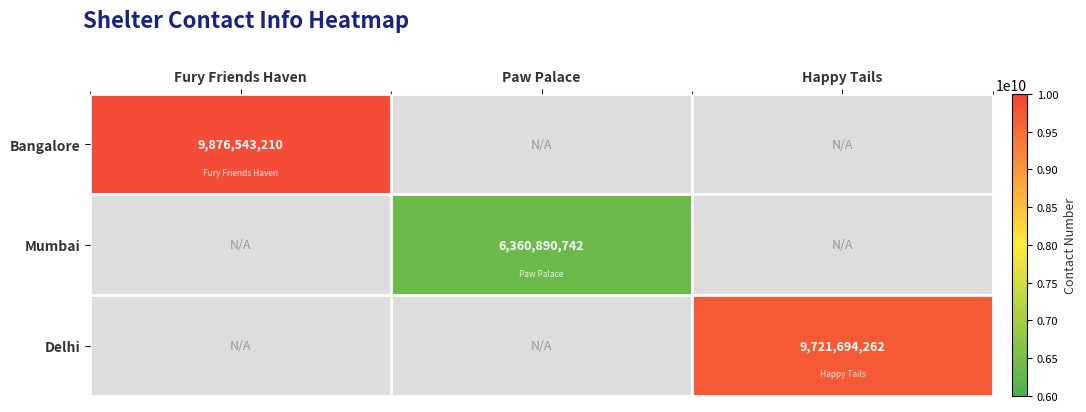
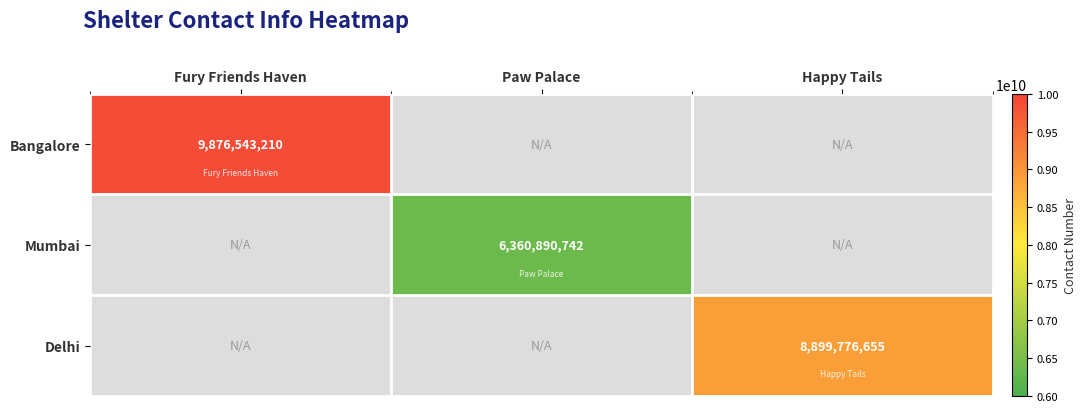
Delhi, Happy Tails: 9,721,694,262 -> 8,899,776,655
